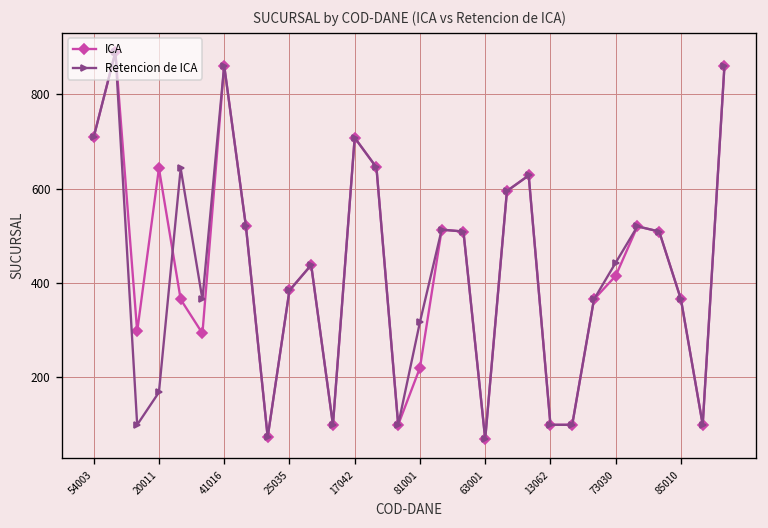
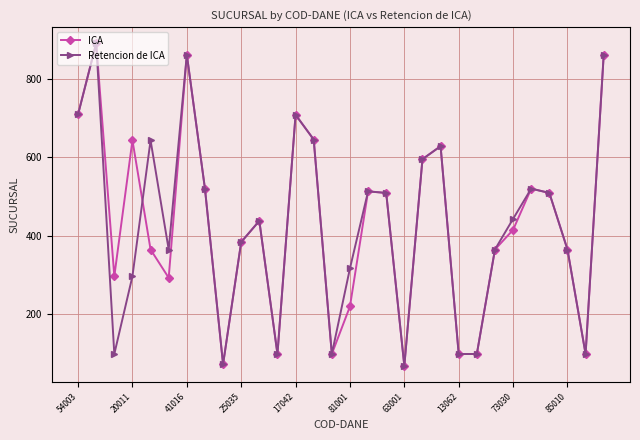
Retencion de ICA, 20011: 170 -> 300
